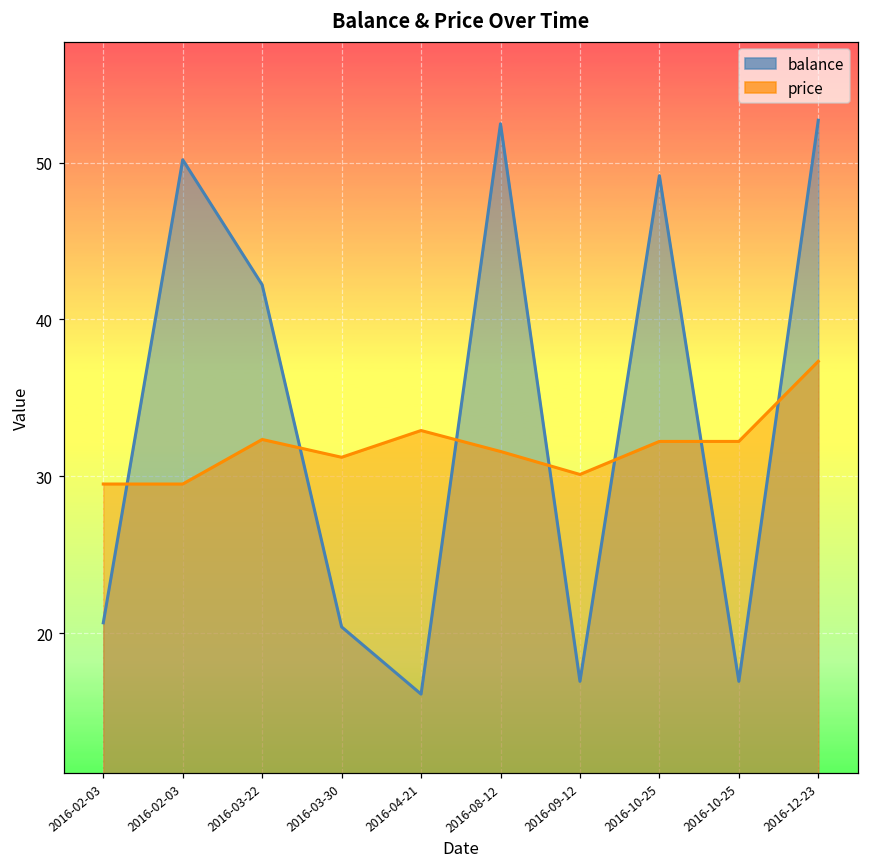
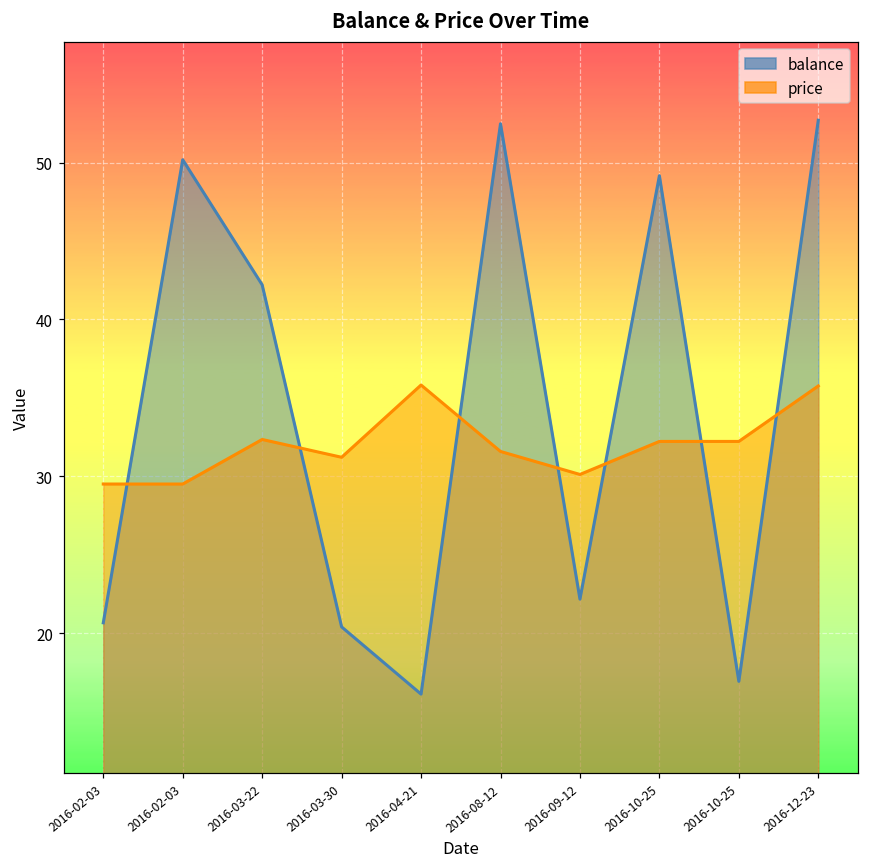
price, 2016-04-21: 32.9 -> 35.8
balance, 2016-09-12: 16.9 -> 22.2
price, 2016-12-23: 37.3 -> 35.8
